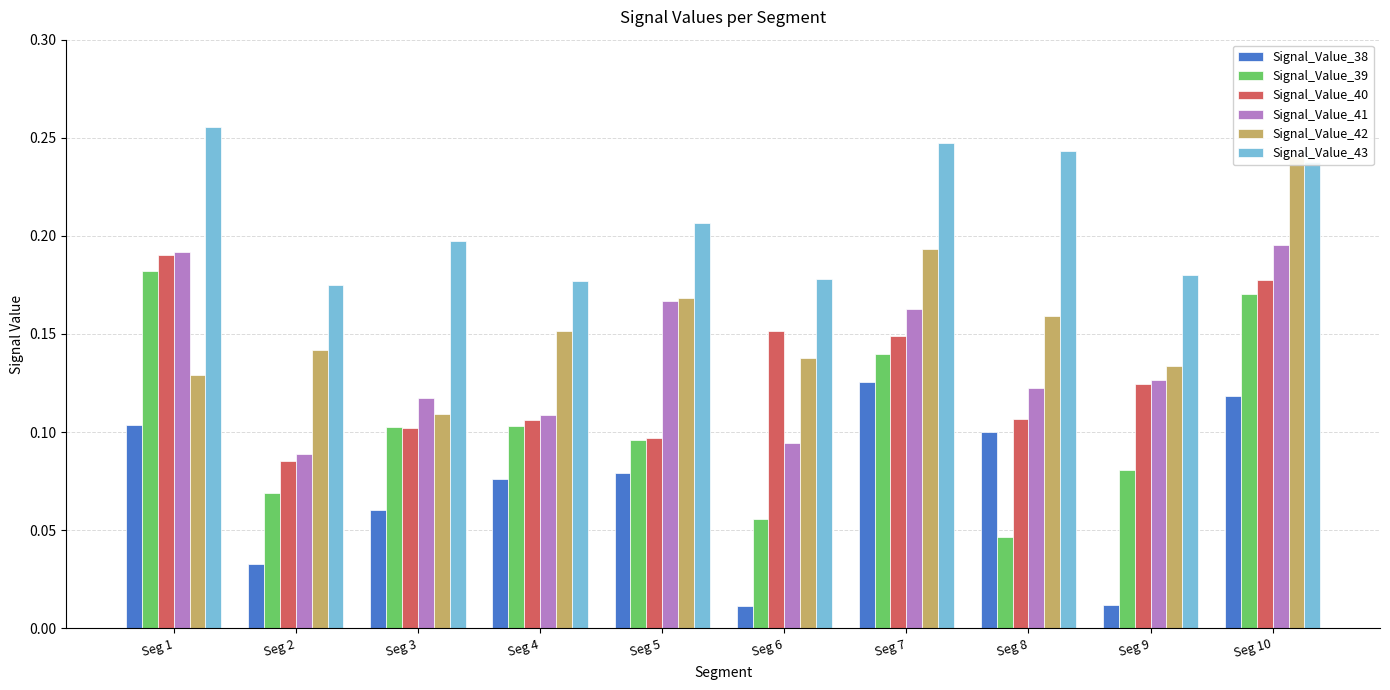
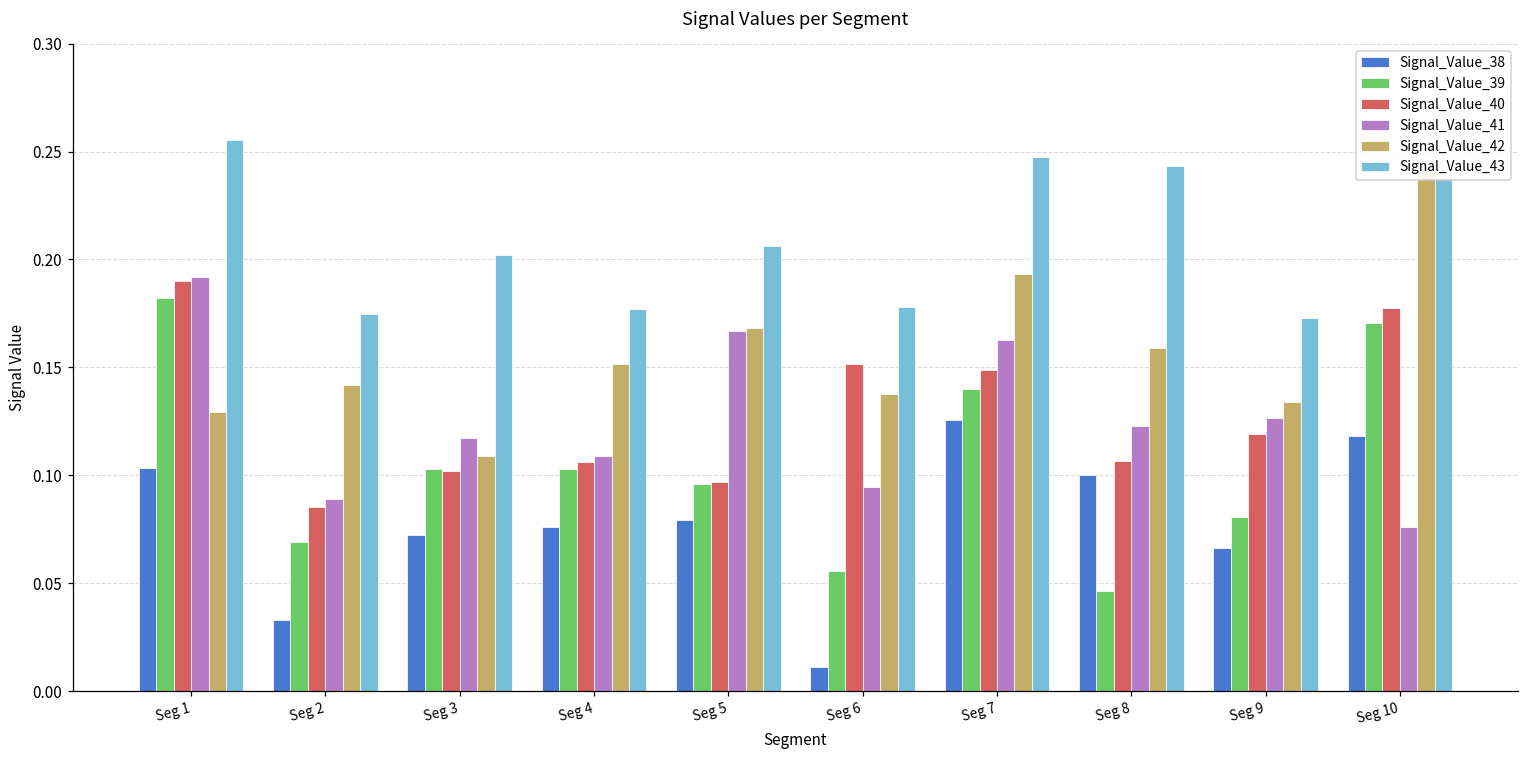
Signal_Value_38, Seg 3: 0.060 -> 0.072
Signal_Value_43, Seg 3: 0.197 -> 0.202
Signal_Value_38, Seg 9: 0.012 -> 0.066
Signal_Value_40, Seg 9: 0.124 -> 0.119
Signal_Value_43, Seg 9: 0.180 -> 0.173
Signal_Value_41, Seg 10: 0.195 -> 0.076
